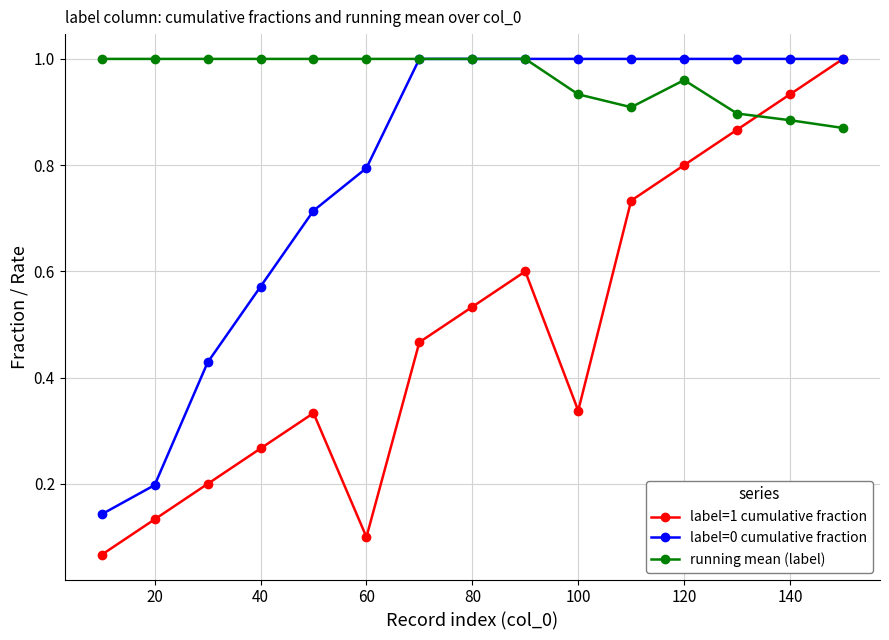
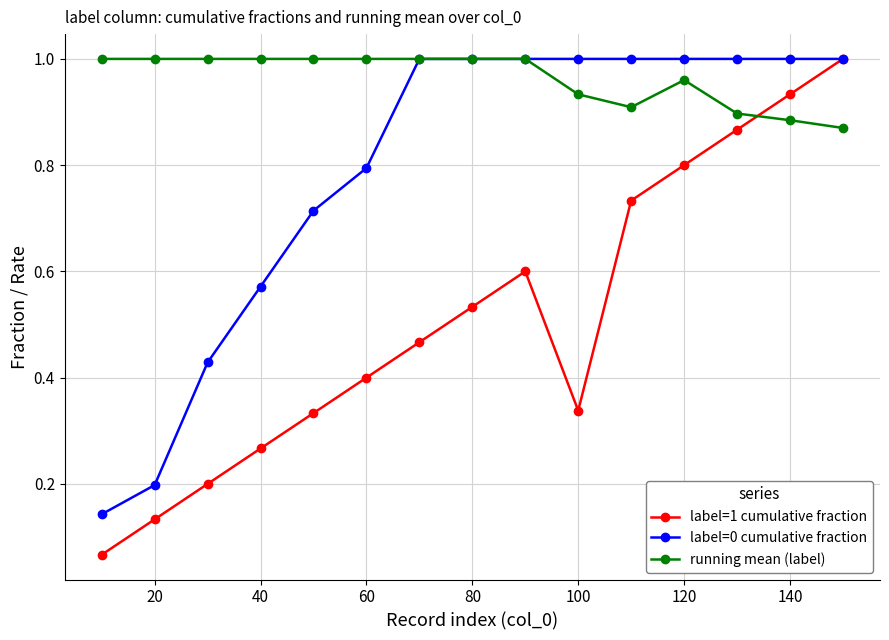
label=1 cumulative fraction, 60: 0.1 -> 0.4
